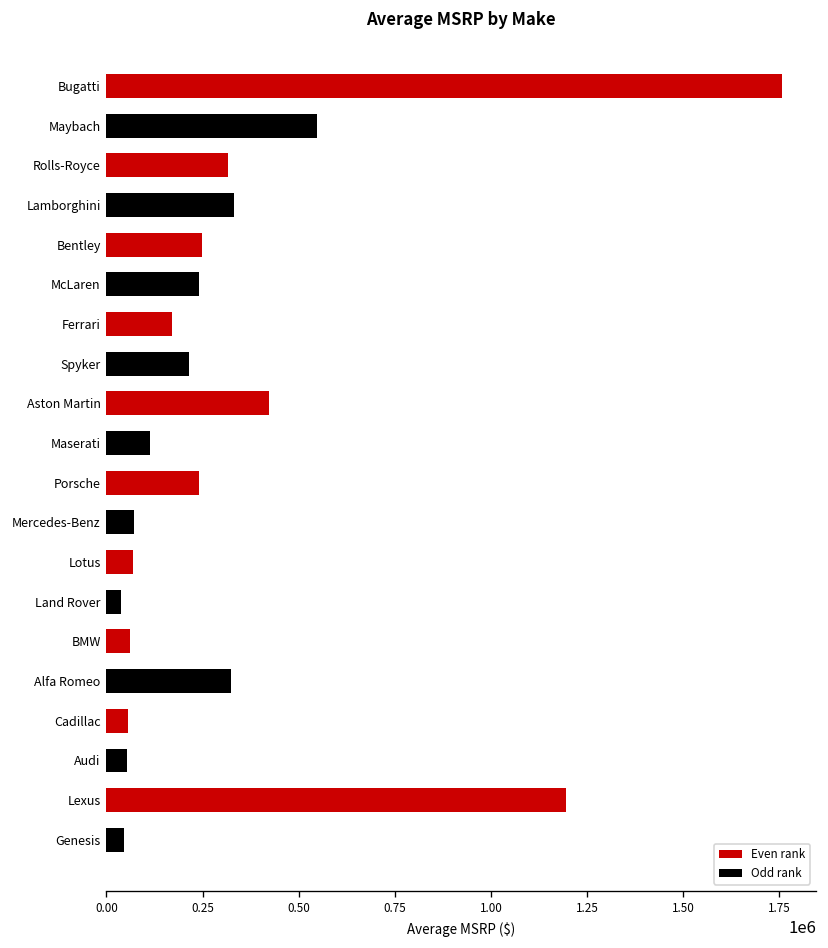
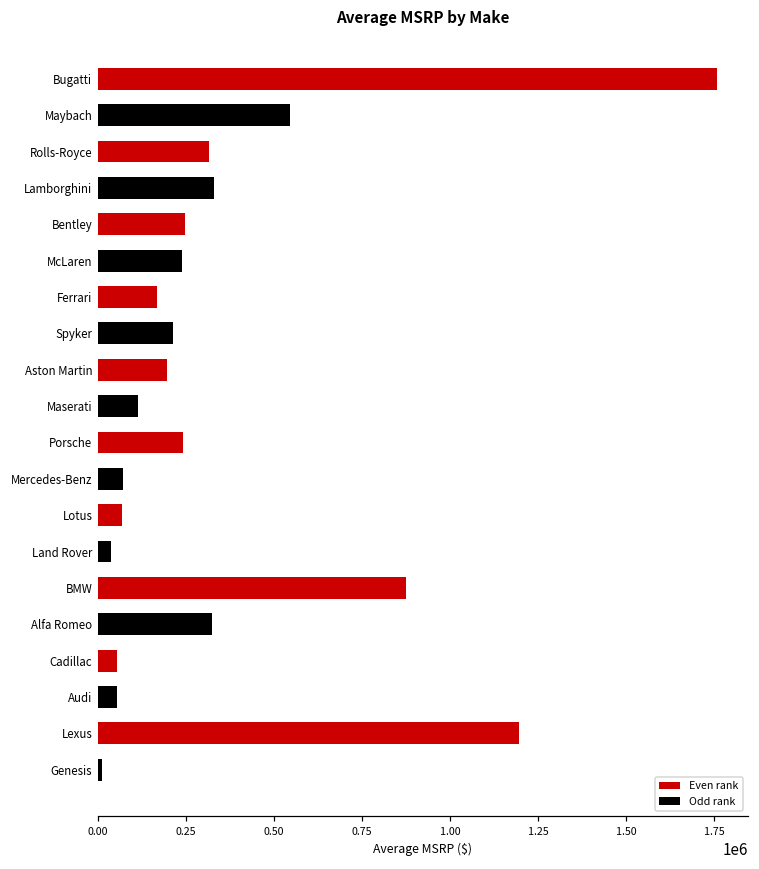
Aston Martin: 420000 -> 200000
BMW: 60000 -> 880000
Genesis: 50000 -> 10000
